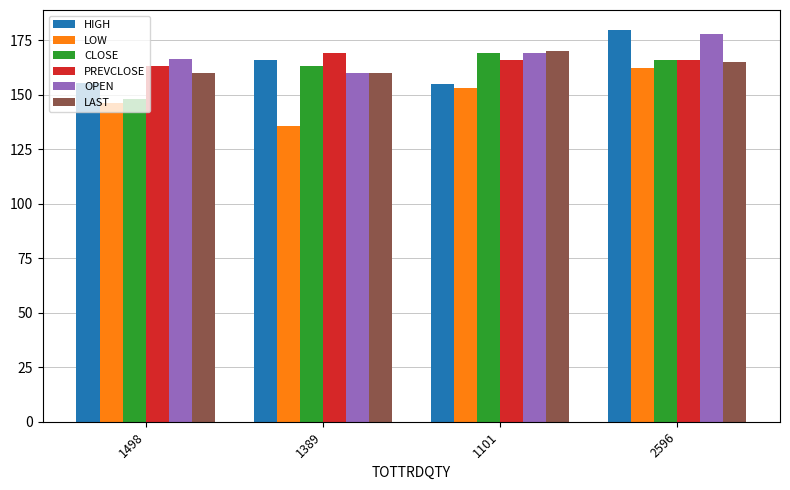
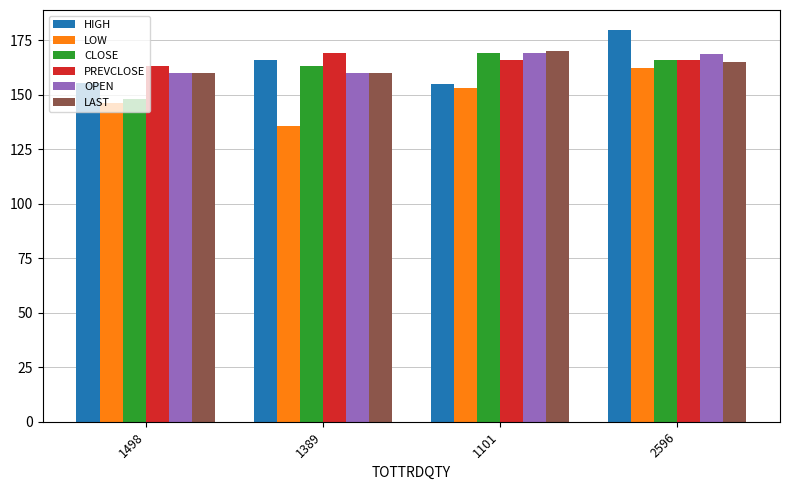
OPEN, 1498: 167 -> 160
OPEN, 2596: 178 -> 169
